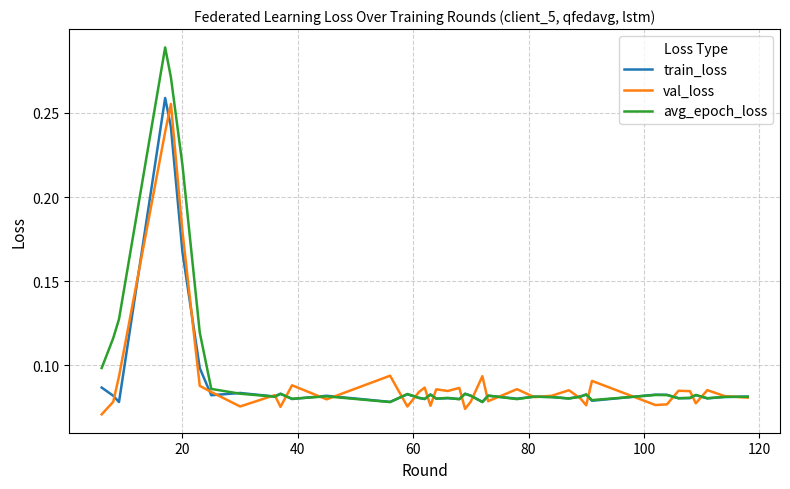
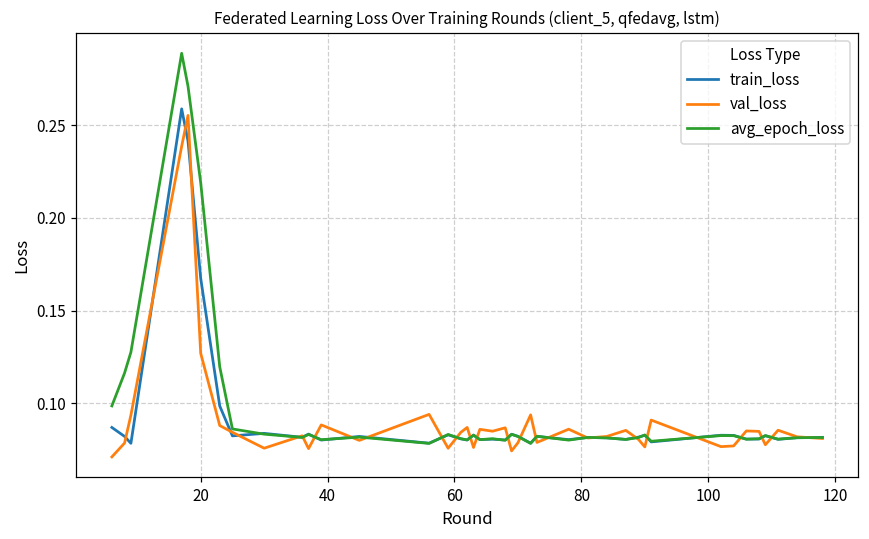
val_loss, 20: 0.180 -> 0.127
